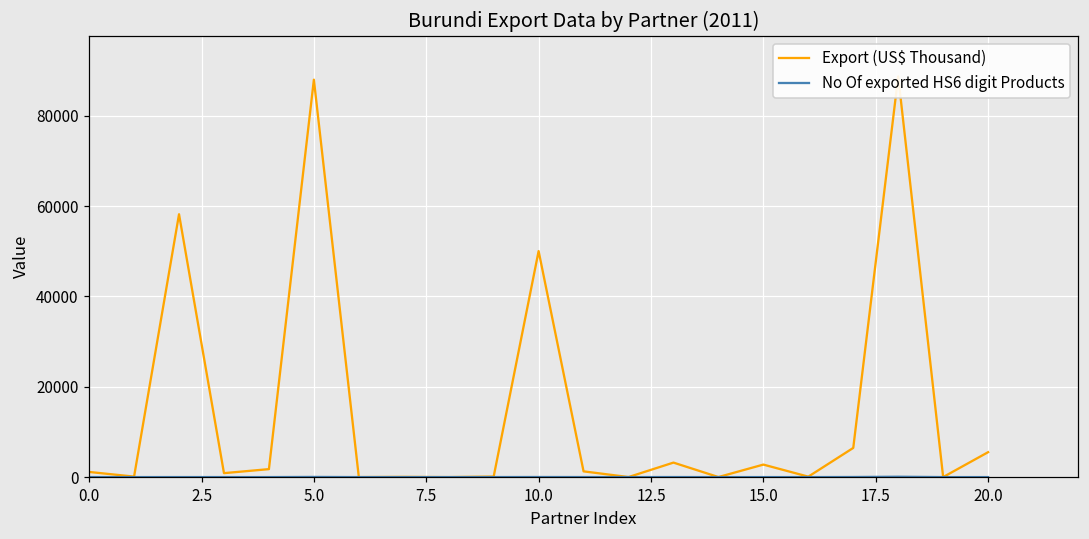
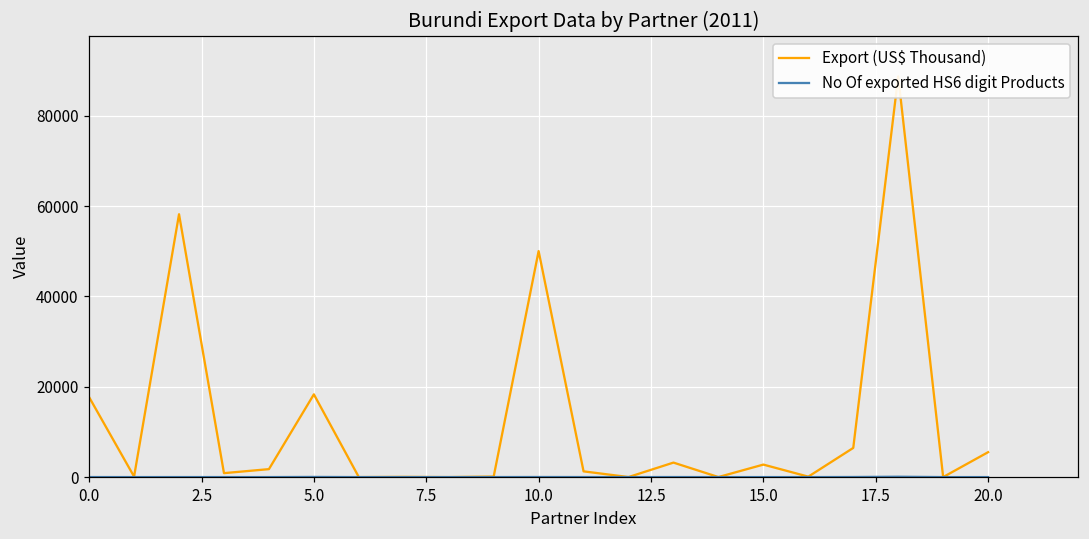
Export (US$ Thousand), 0.0: 1000 -> 18000
Export (US$ Thousand), 5.0: 88000 -> 18000
